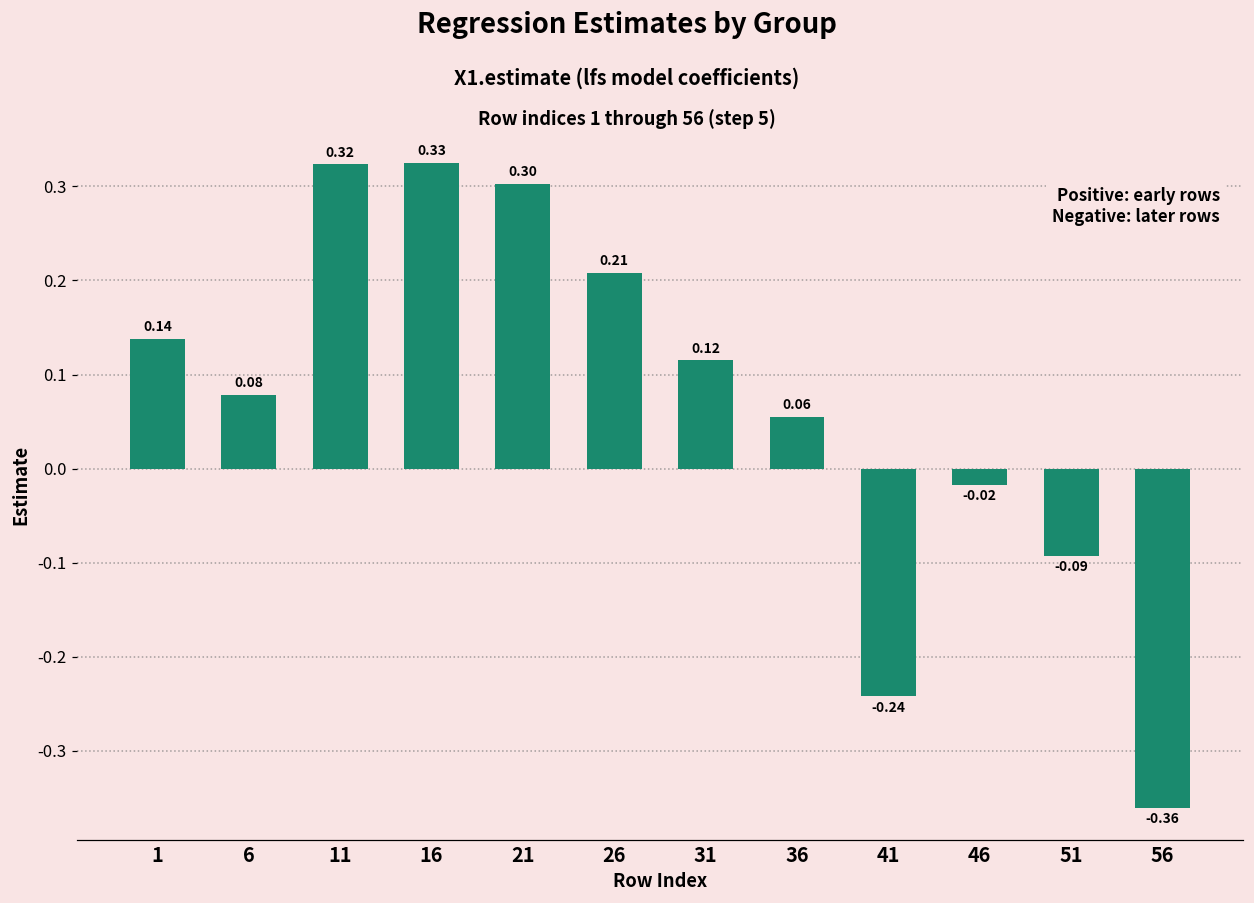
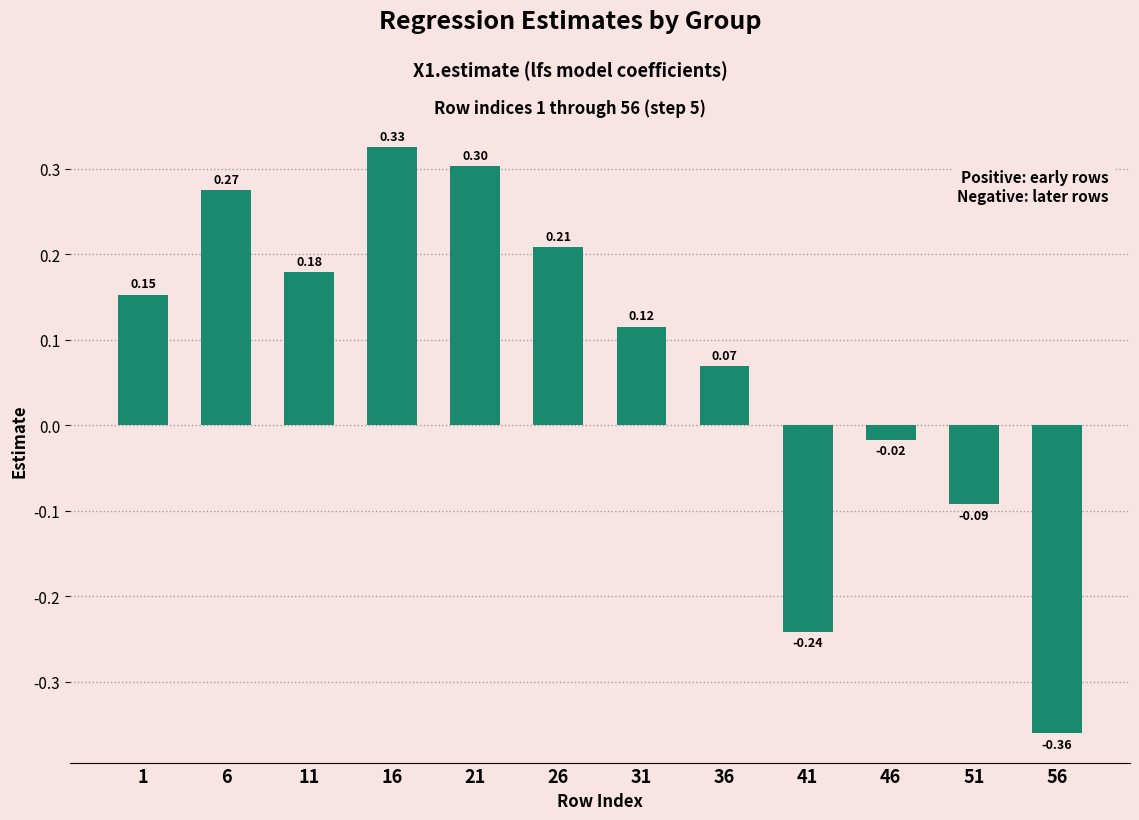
1: 0.14 -> 0.15
6: 0.08 -> 0.27
11: 0.32 -> 0.18
36: 0.06 -> 0.07
